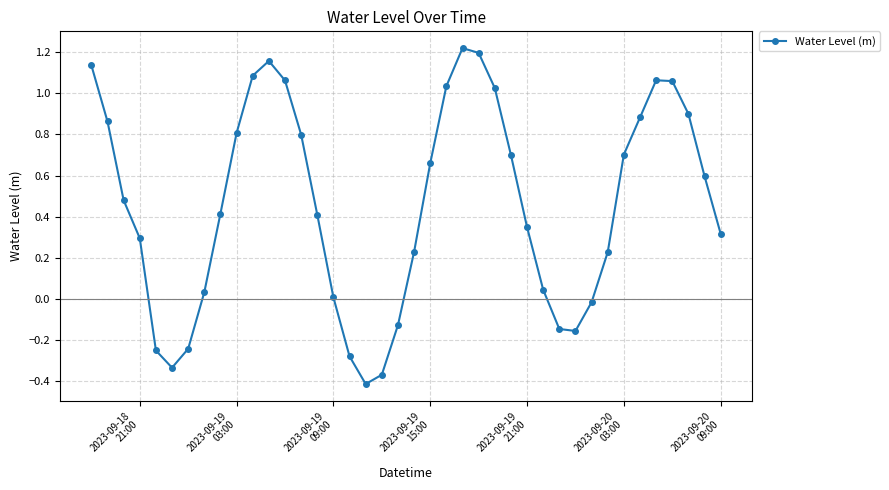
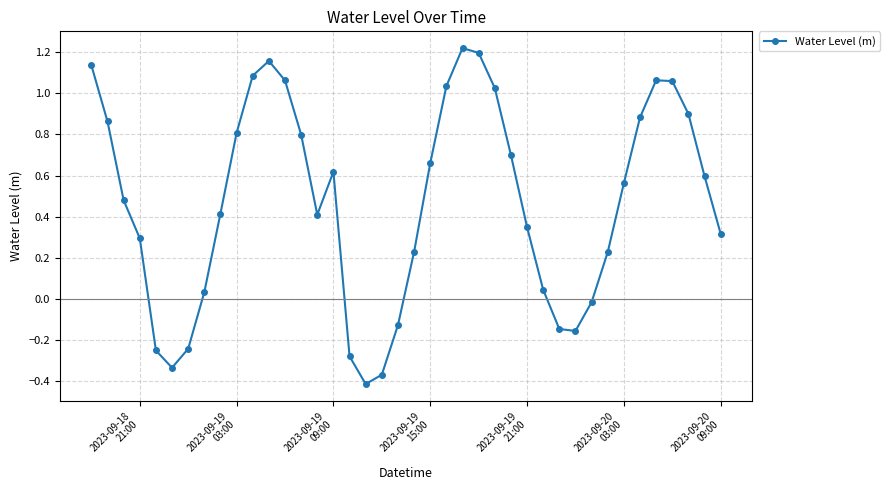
2023-09-19 09:00: 0.01 -> 0.62
2023-09-20 03:00: 0.70 -> 0.56
